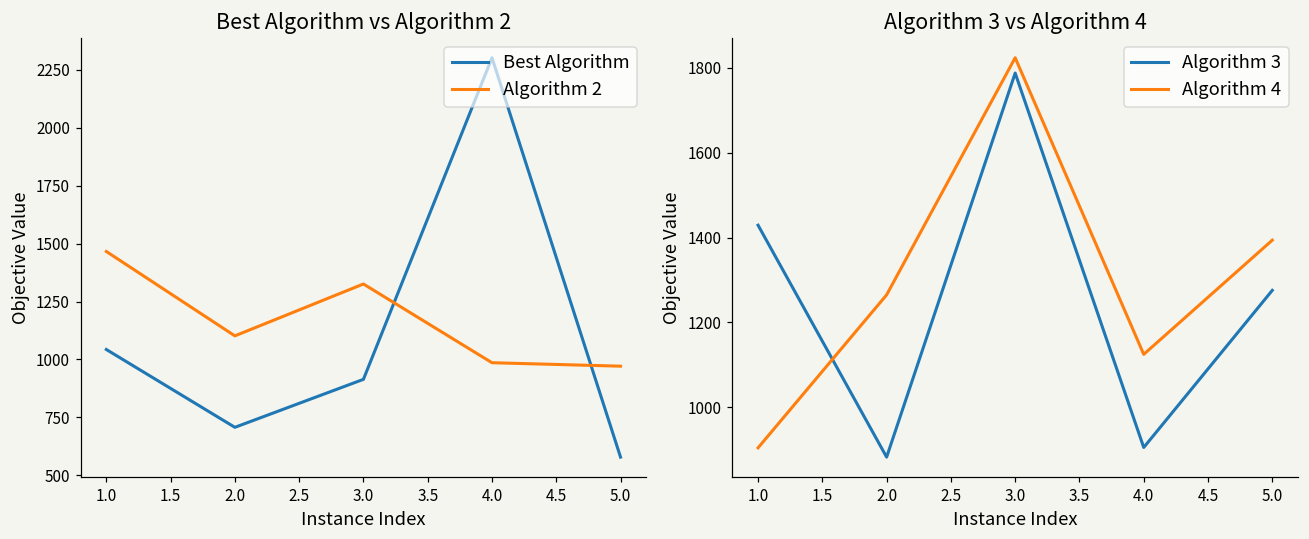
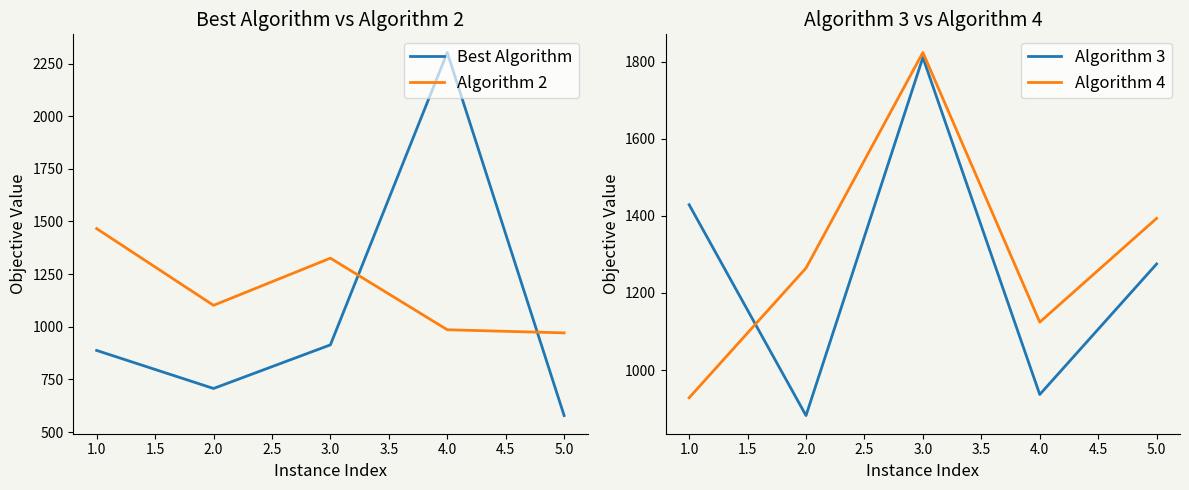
Best Algorithm vs Algorithm 2, Best Algorithm, 1.0: 1040 -> 890
Algorithm 3 vs Algorithm 4, Algorithm 4, 1.0: 900 -> 930
Algorithm 3 vs Algorithm 4, Algorithm 3, 3.0: 1790 -> 1810
Algorithm 3 vs Algorithm 4, Algorithm 3, 4.0: 900 -> 940
